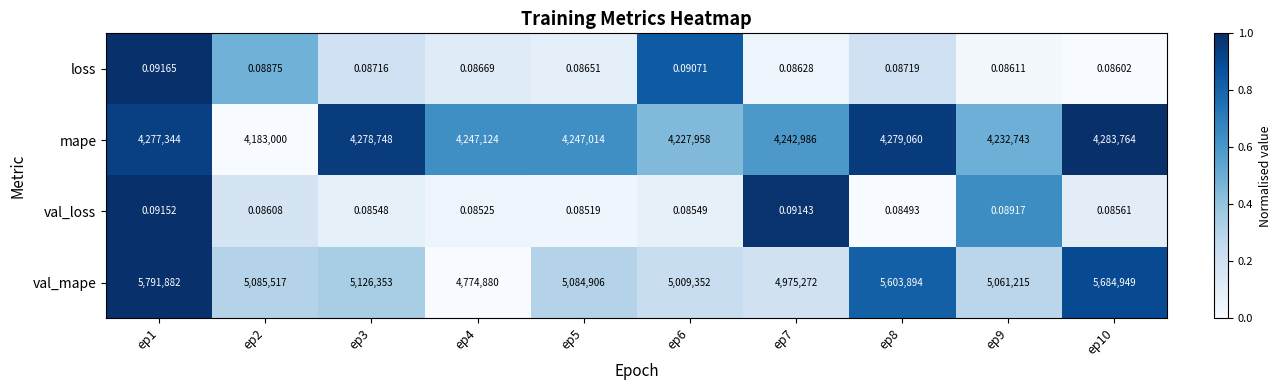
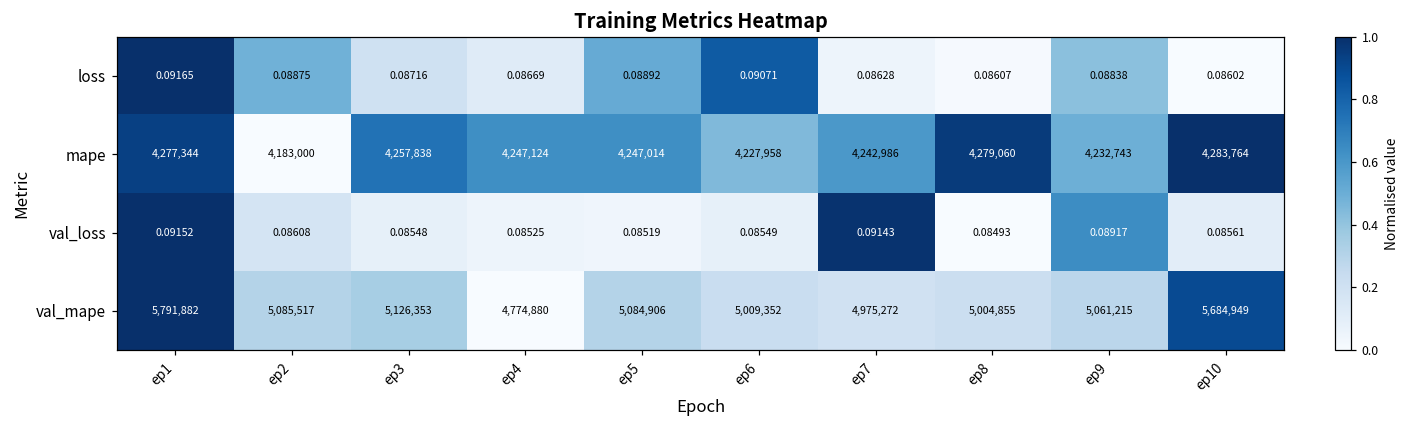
loss, ep5: 0.08651 -> 0.08892
loss, ep8: 0.08719 -> 0.08607
loss, ep9: 0.08611 -> 0.08838
mape, ep3: 4,278,748 -> 4,257,838
val_mape, ep8: 5,603,894 -> 5,004,855
